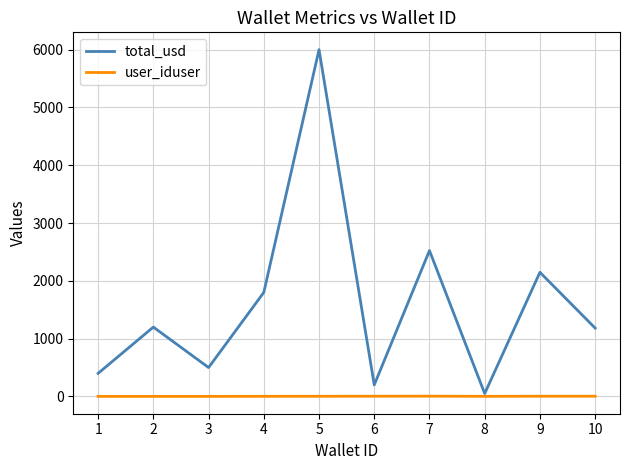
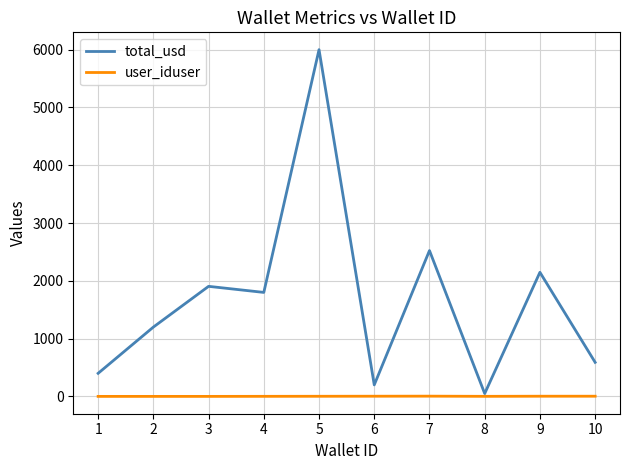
total_usd, 3: 500 -> 1900
total_usd, 10: 1200 -> 600
